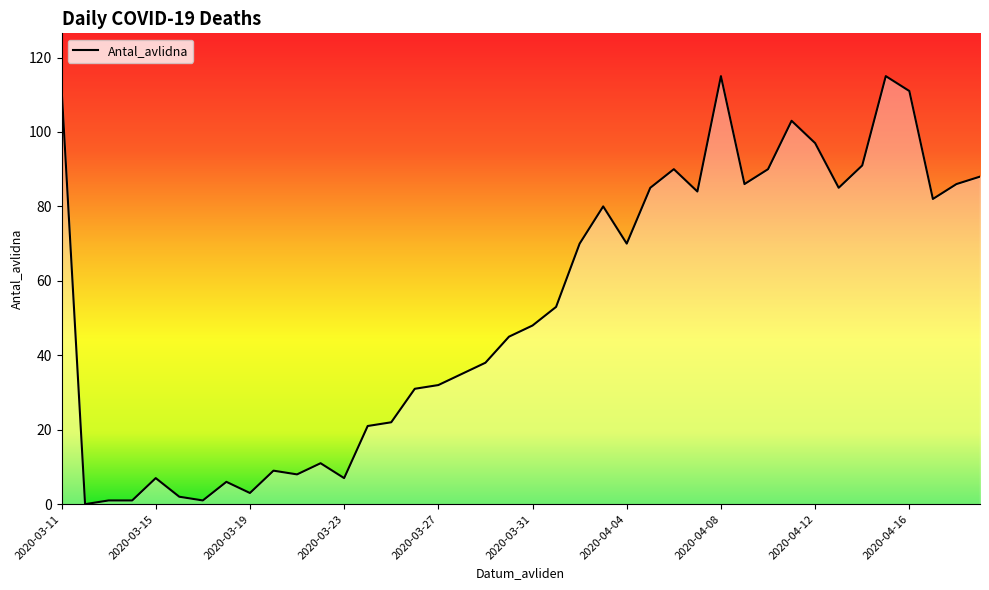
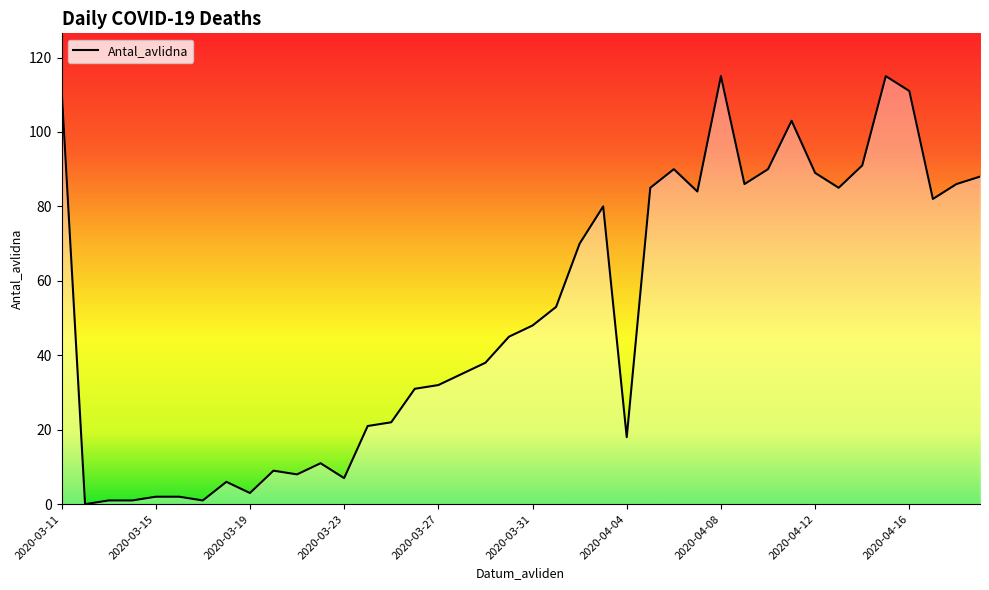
2020-03-15: 7 -> 2
2020-04-04: 70 -> 18
2020-04-12: 97 -> 89
